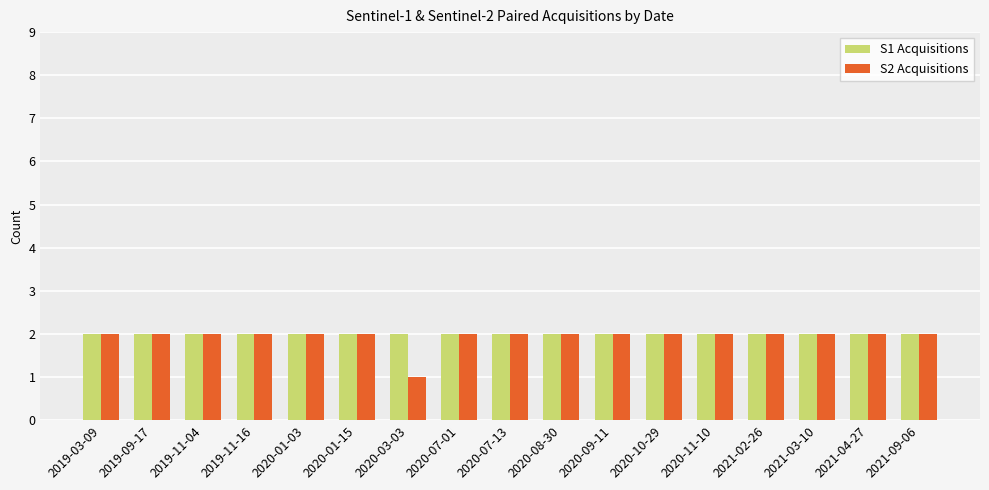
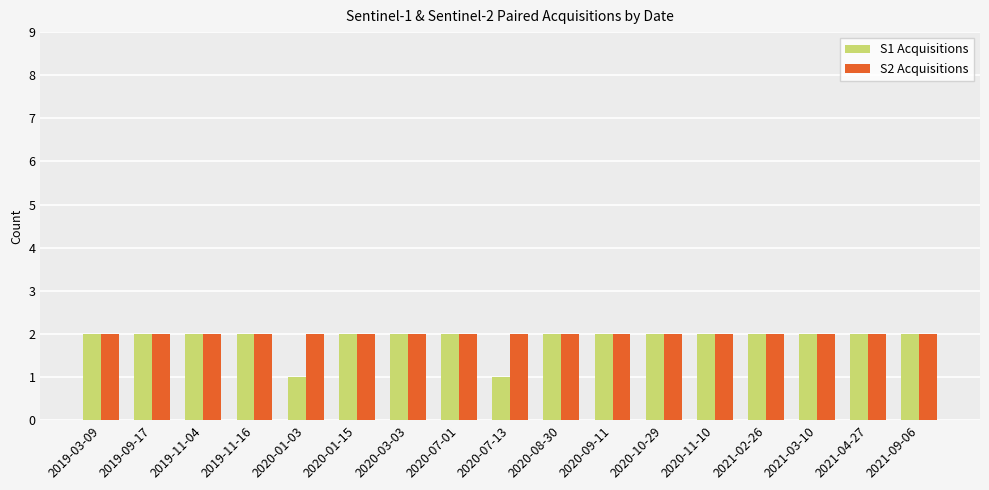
S1 Acquisitions, 2020-01-03: 2 -> 1
S2 Acquisitions, 2020-03-03: 1 -> 2
S1 Acquisitions, 2020-07-13: 2 -> 1
